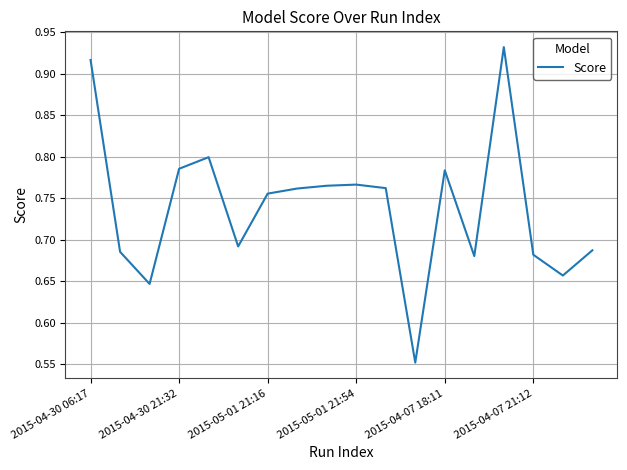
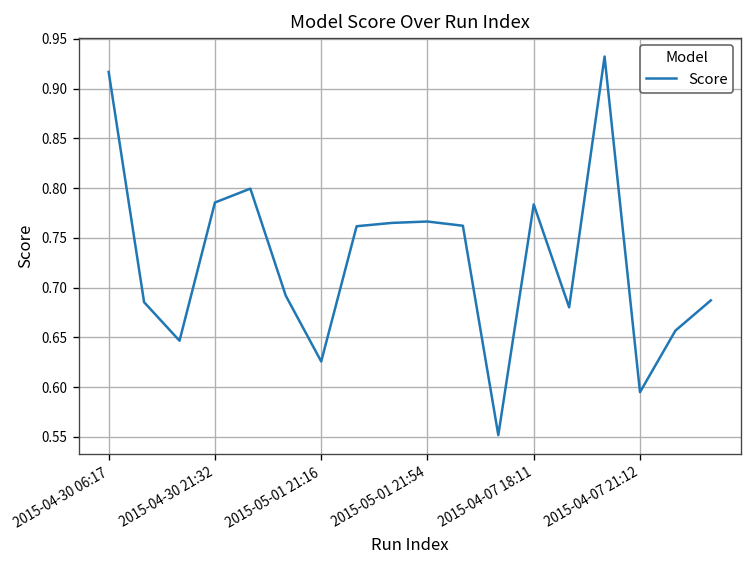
2015-05-01 21:16: 0.76 -> 0.63
2015-04-07 21:12: 0.68 -> 0.59
